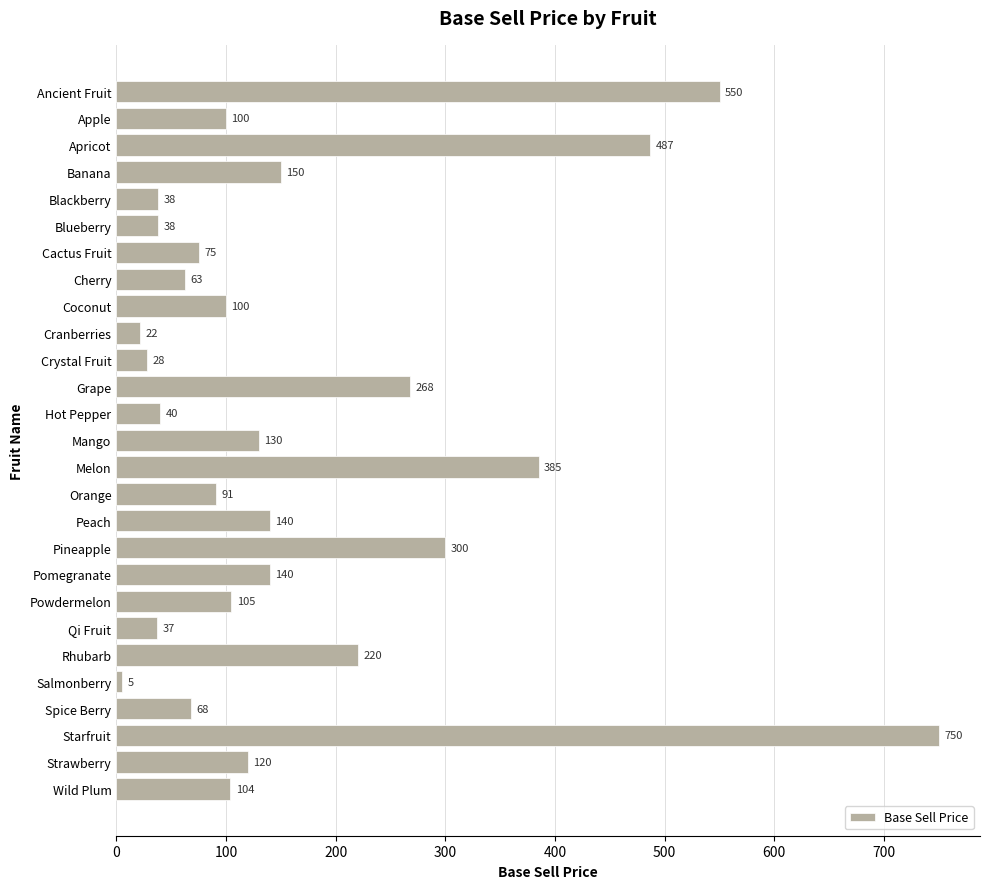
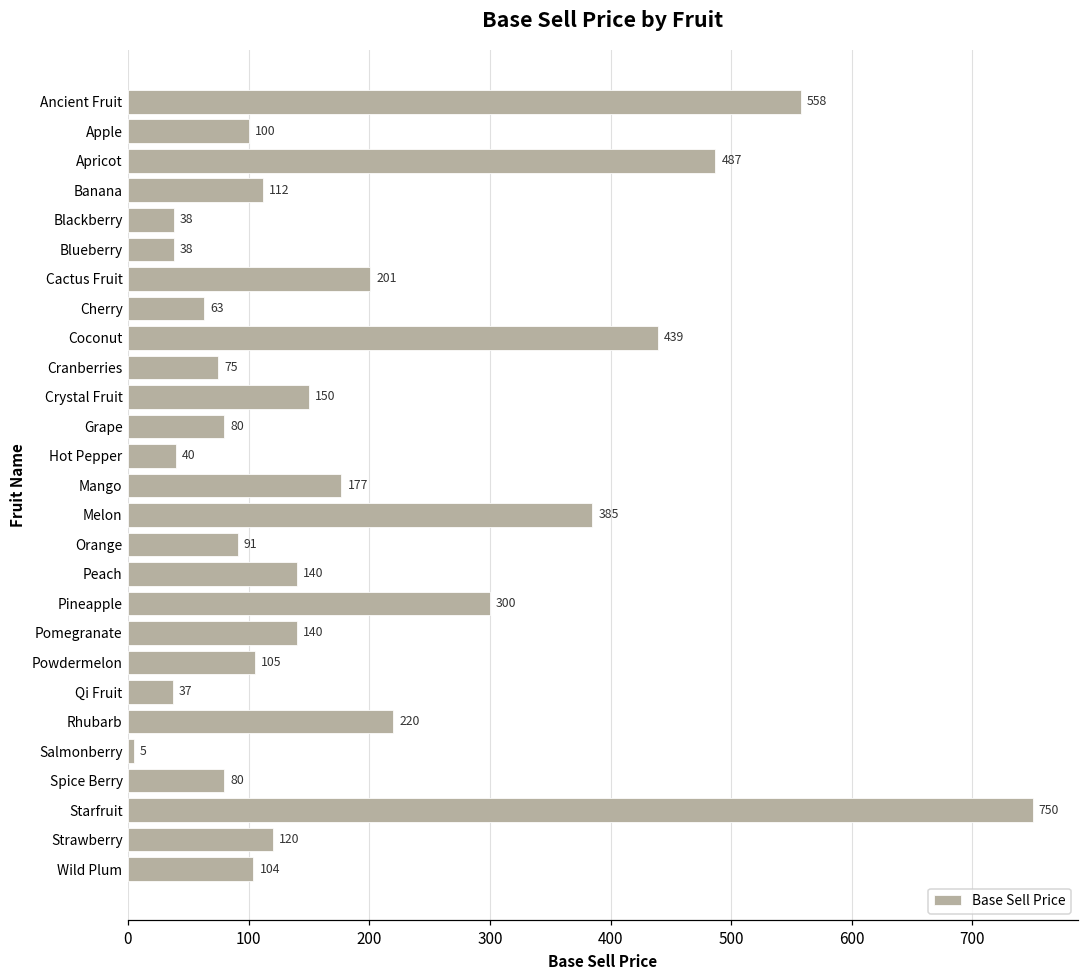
Ancient Fruit: 550 -> 558
Banana: 150 -> 112
Cactus Fruit: 75 -> 201
Coconut: 100 -> 439
Cranberries: 22 -> 75
Crystal Fruit: 28 -> 150
Grape: 268 -> 80
Mango: 130 -> 177
Spice Berry: 68 -> 80
